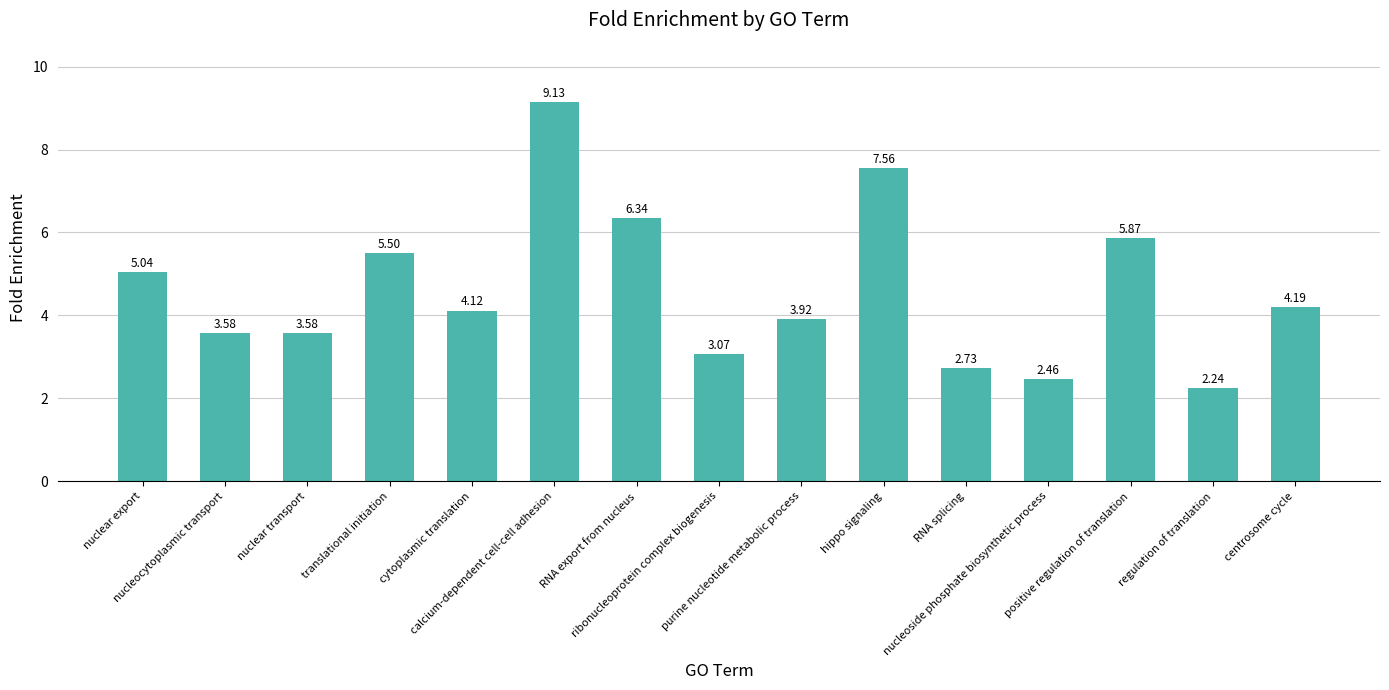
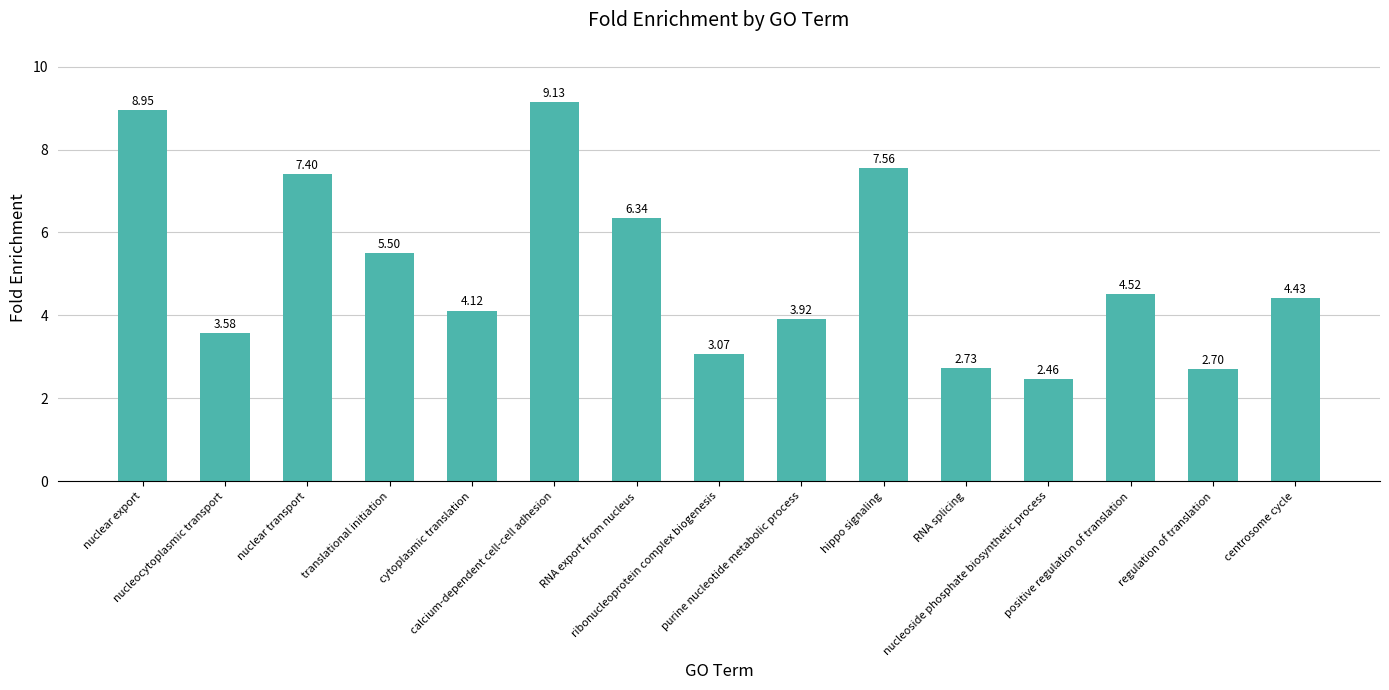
nuclear export: 5.04 -> 8.95
nuclear transport: 3.58 -> 7.40
positive regulation of translation: 5.87 -> 4.52
regulation of translation: 2.24 -> 2.70
centrosome cycle: 4.19 -> 4.43
